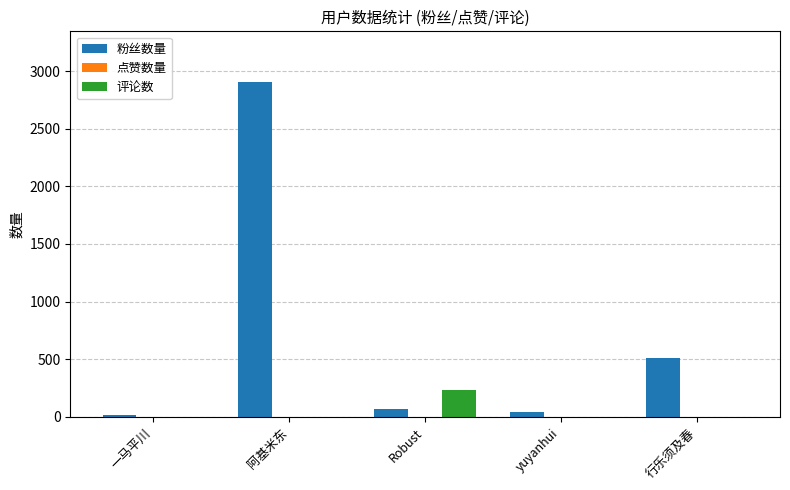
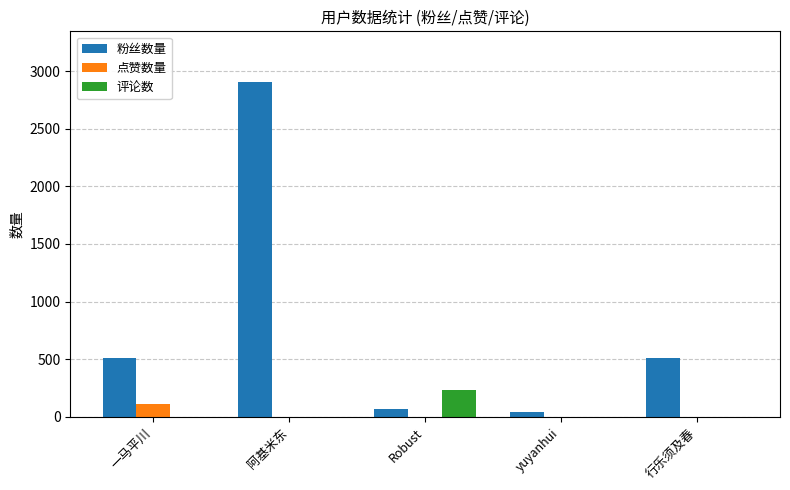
粉丝数量, 一马平川: 10 -> 510
点赞数量, 一马平川: 0 -> 110
